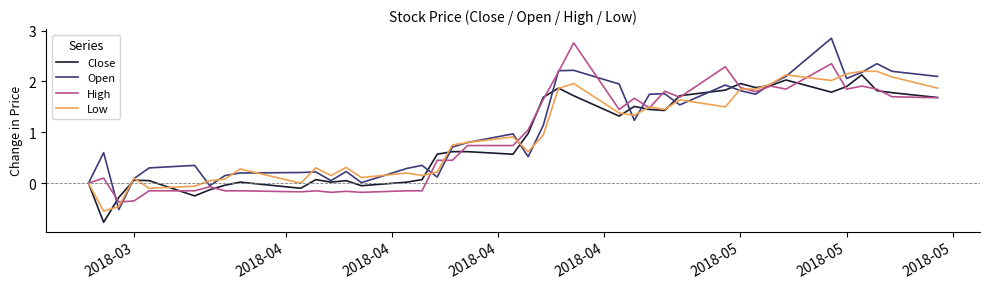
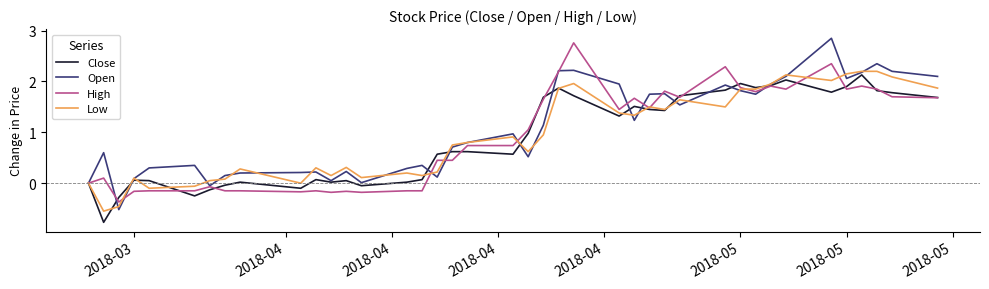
High, 2018-03: -0.3 -> -0.2
